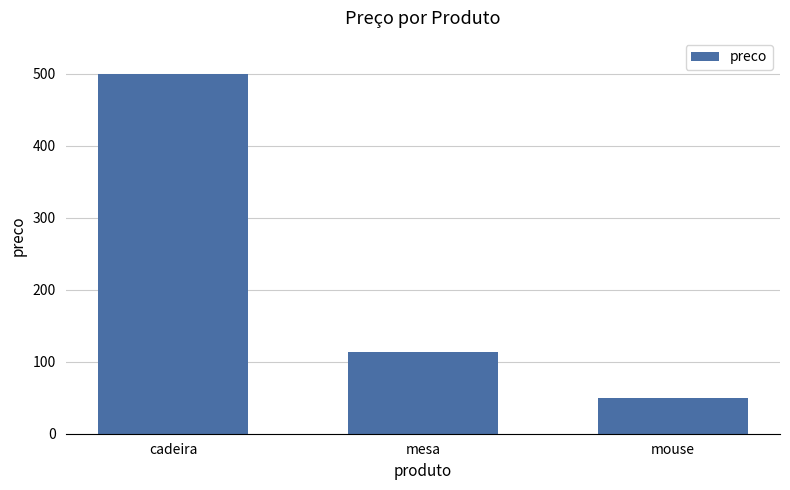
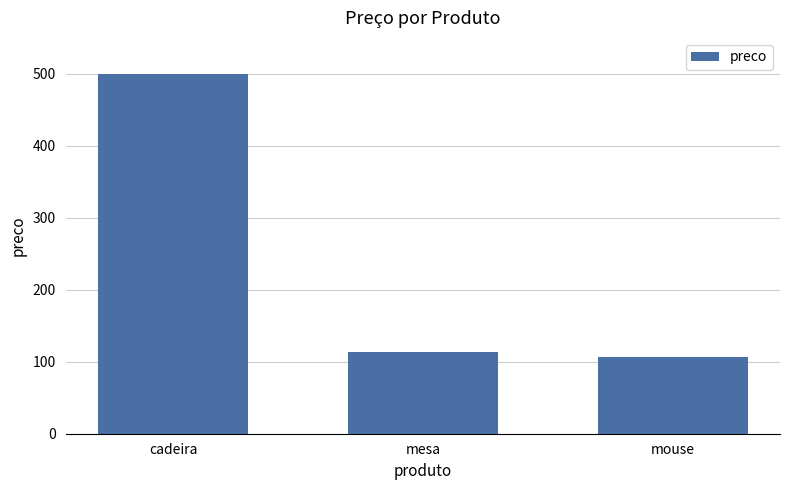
mouse: 50 -> 110
